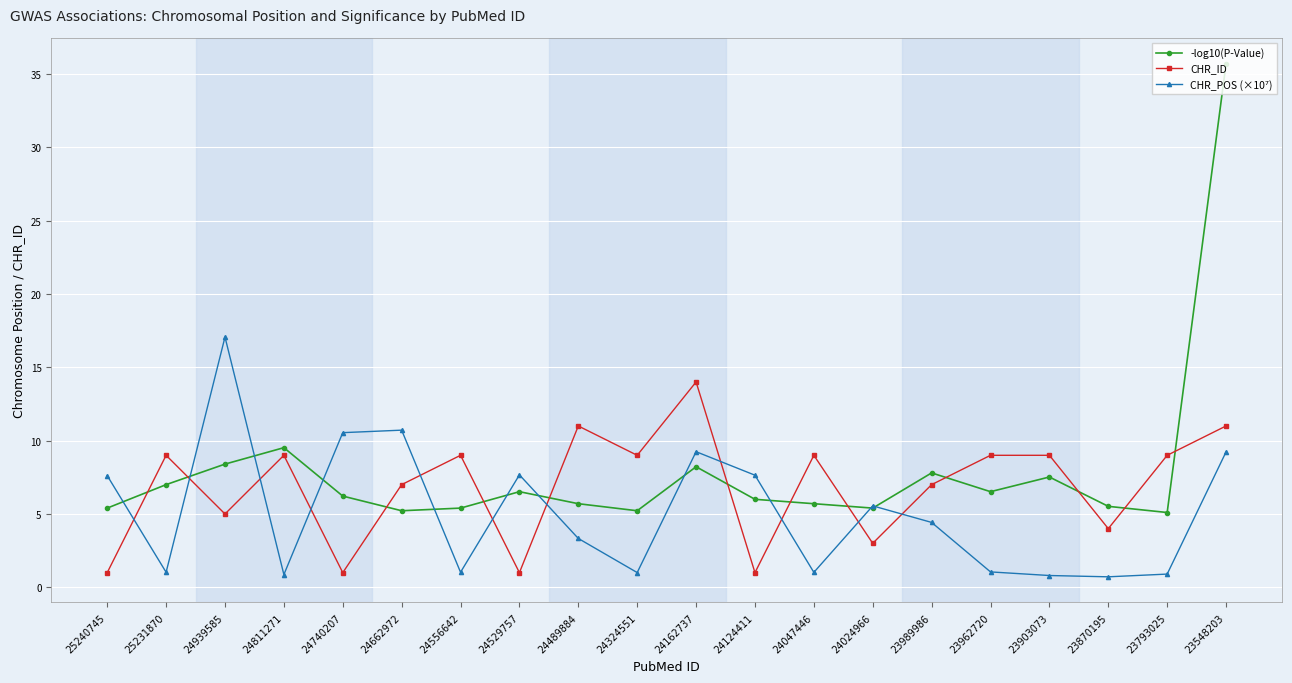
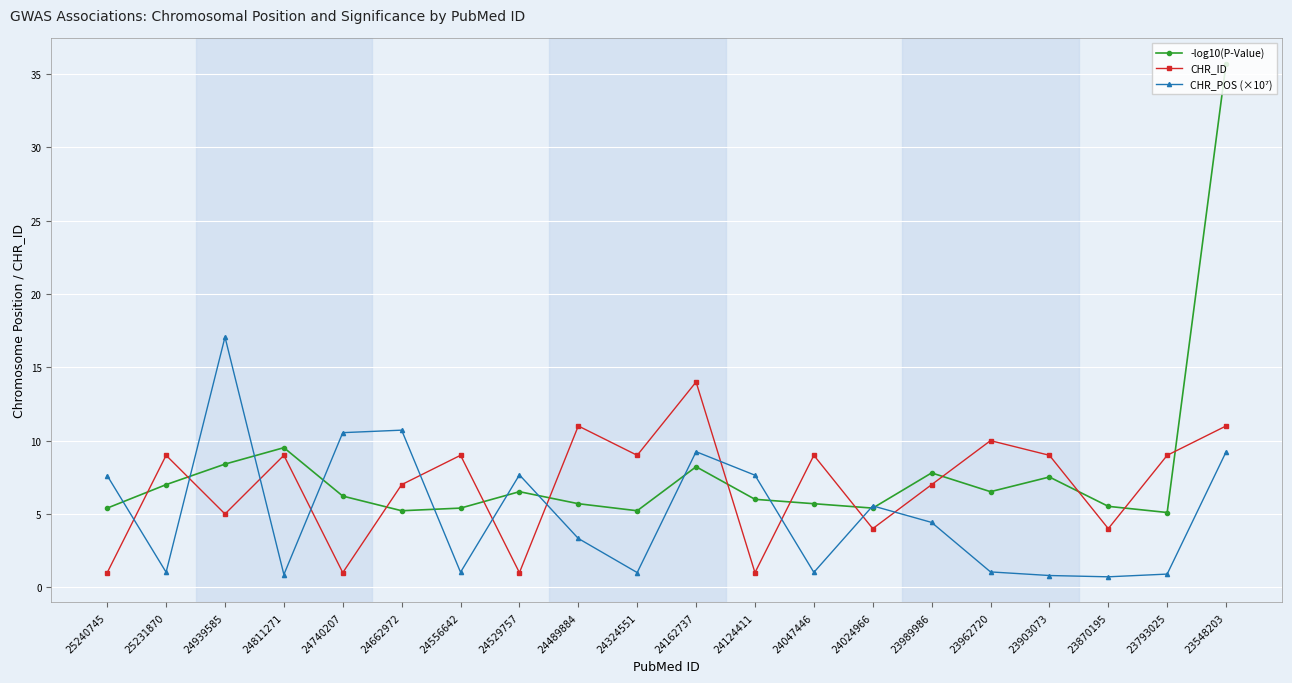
CHR_ID, 24024966: 3 -> 4
CHR_ID, 23962720: 9 -> 10
